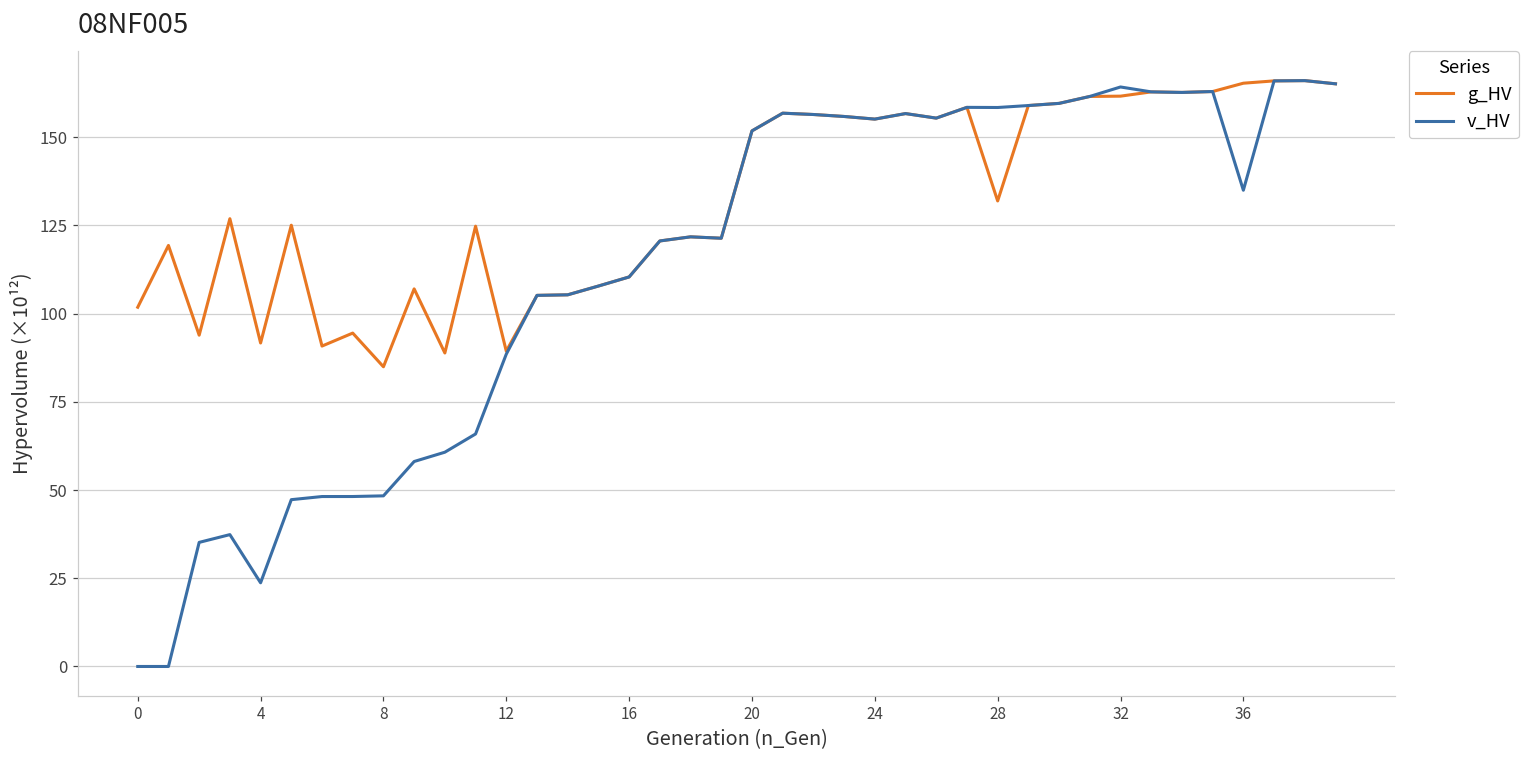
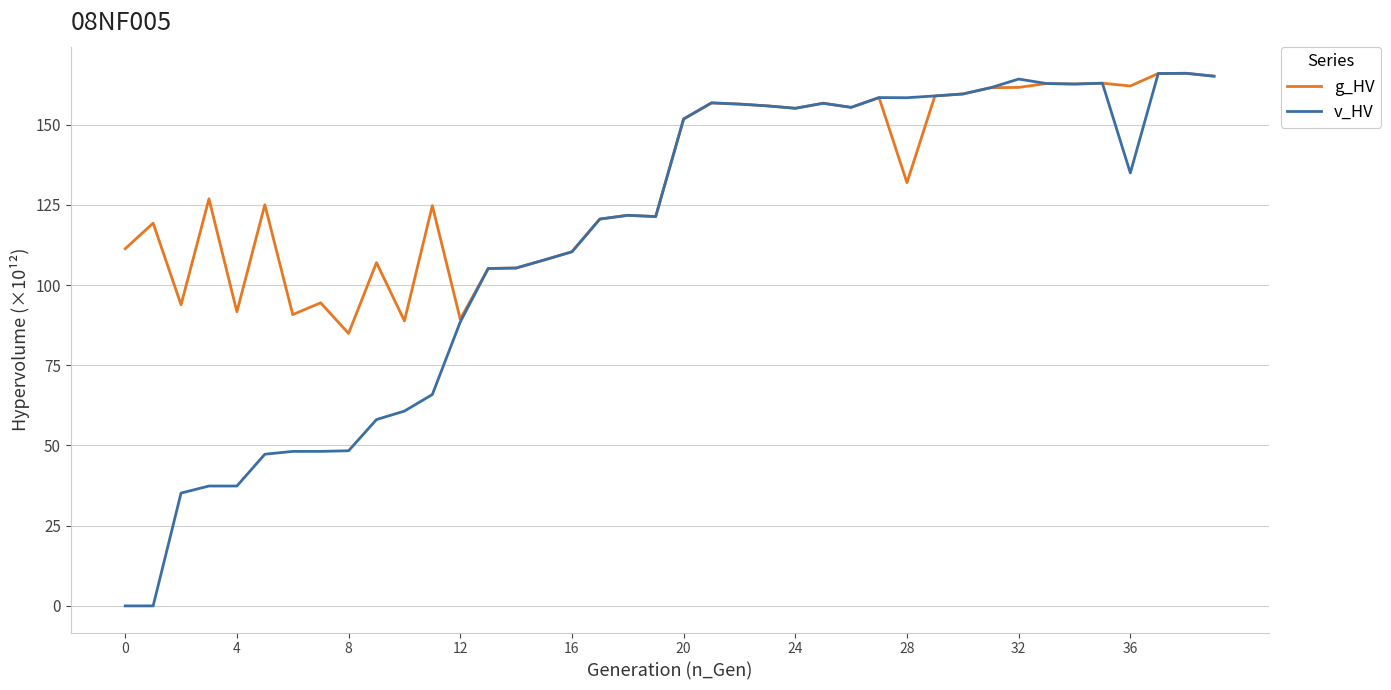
g_HV, 0: 102 -> 111
v_HV, 4: 24 -> 37
g_HV, 36: 165 -> 162
